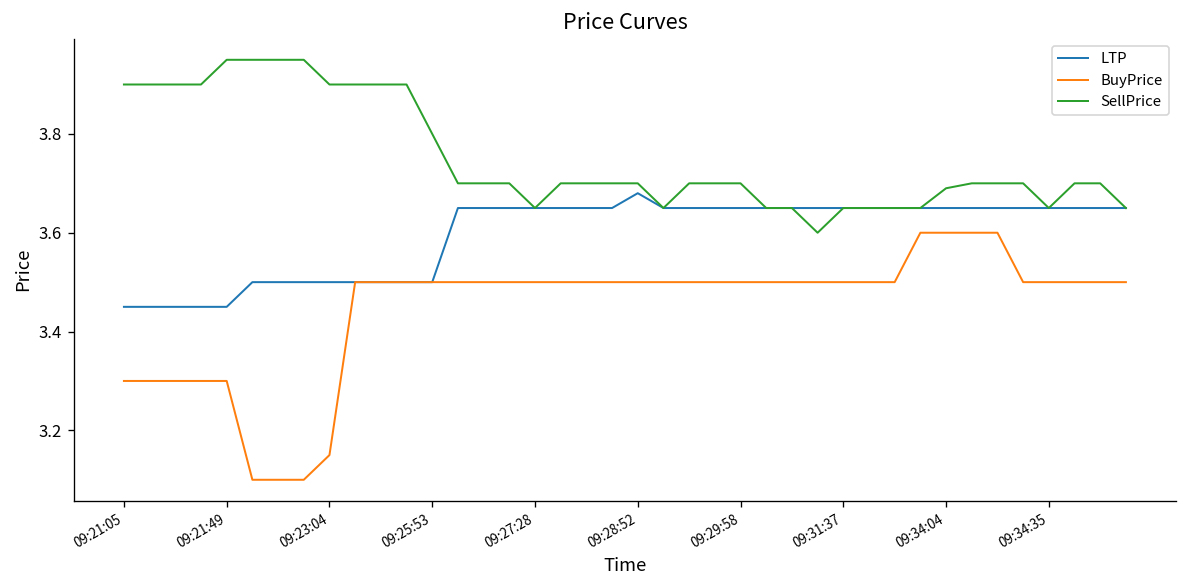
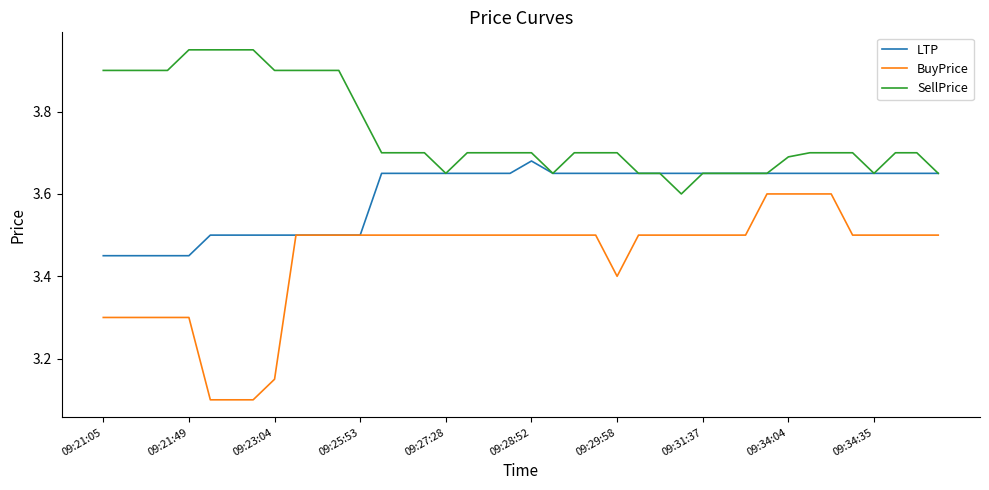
BuyPrice, 09:29:58: 3.5 -> 3.4
